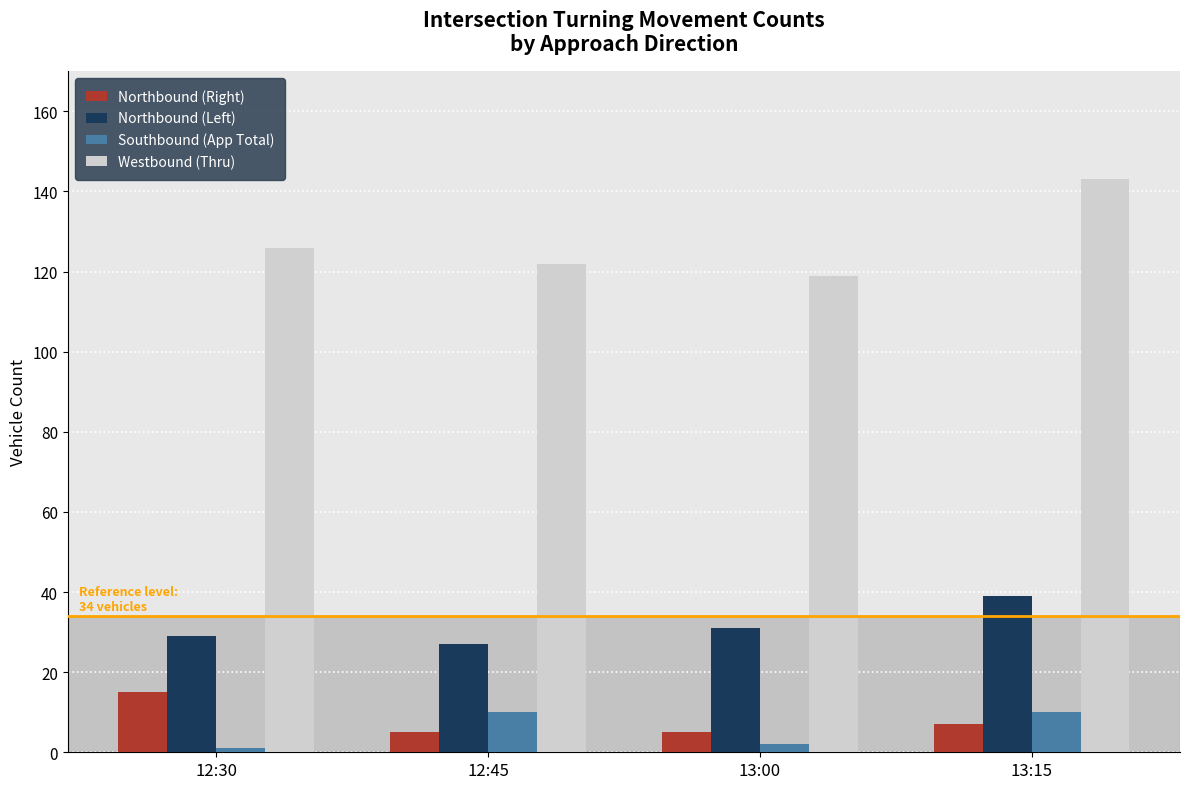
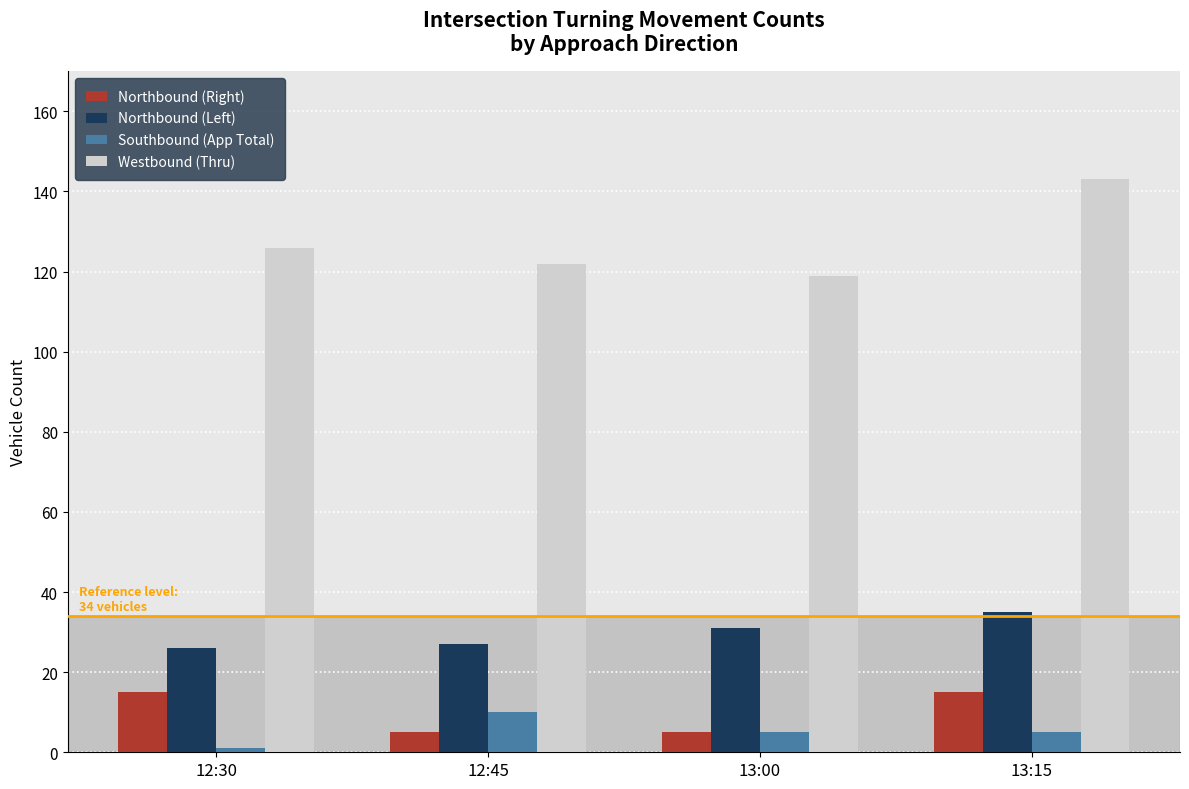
Northbound (Left), 12:30: 29 -> 26
Southbound (App Total), 13:00: 2 -> 5
Northbound (Right), 13:15: 7 -> 15
Northbound (Left), 13:15: 39 -> 35
Southbound (App Total), 13:15: 10 -> 5
